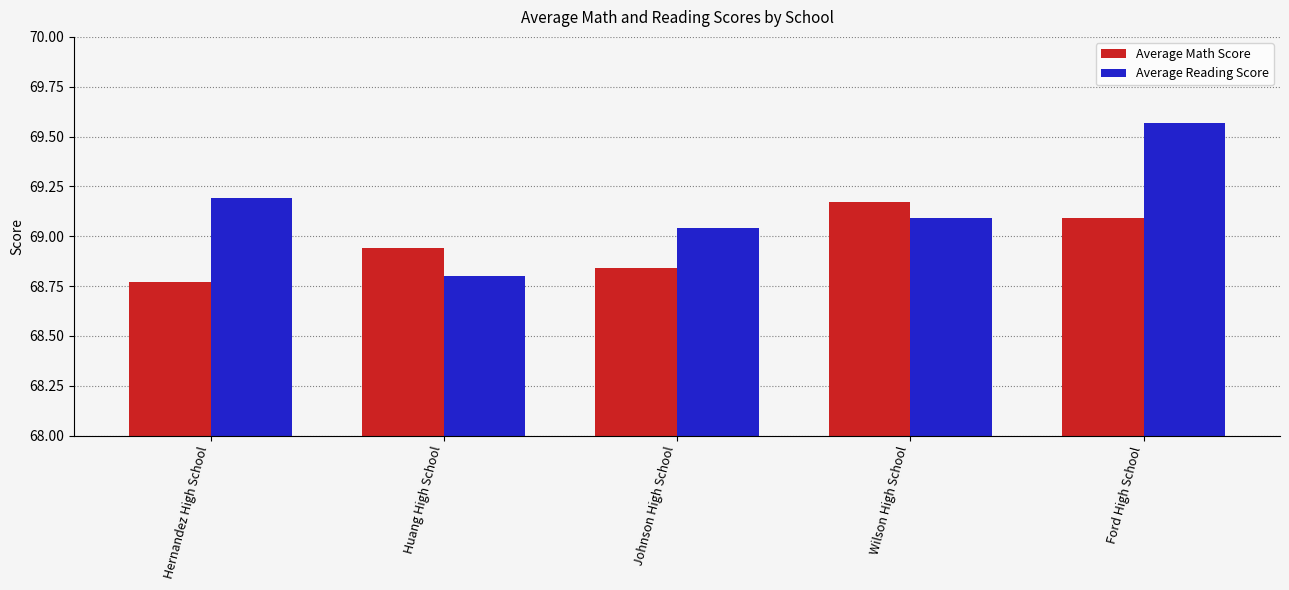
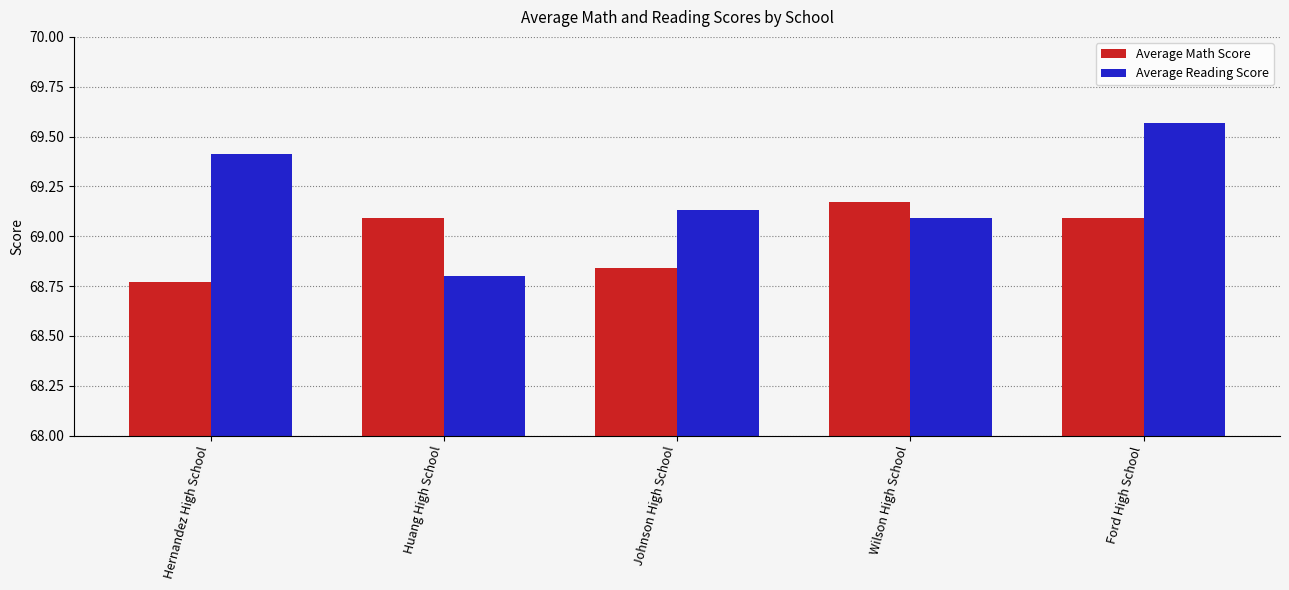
Average Reading Score, Hernandez High School: 69.19 -> 69.41
Average Math Score, Huang High School: 68.94 -> 69.09
Average Reading Score, Johnson High School: 69.04 -> 69.13
